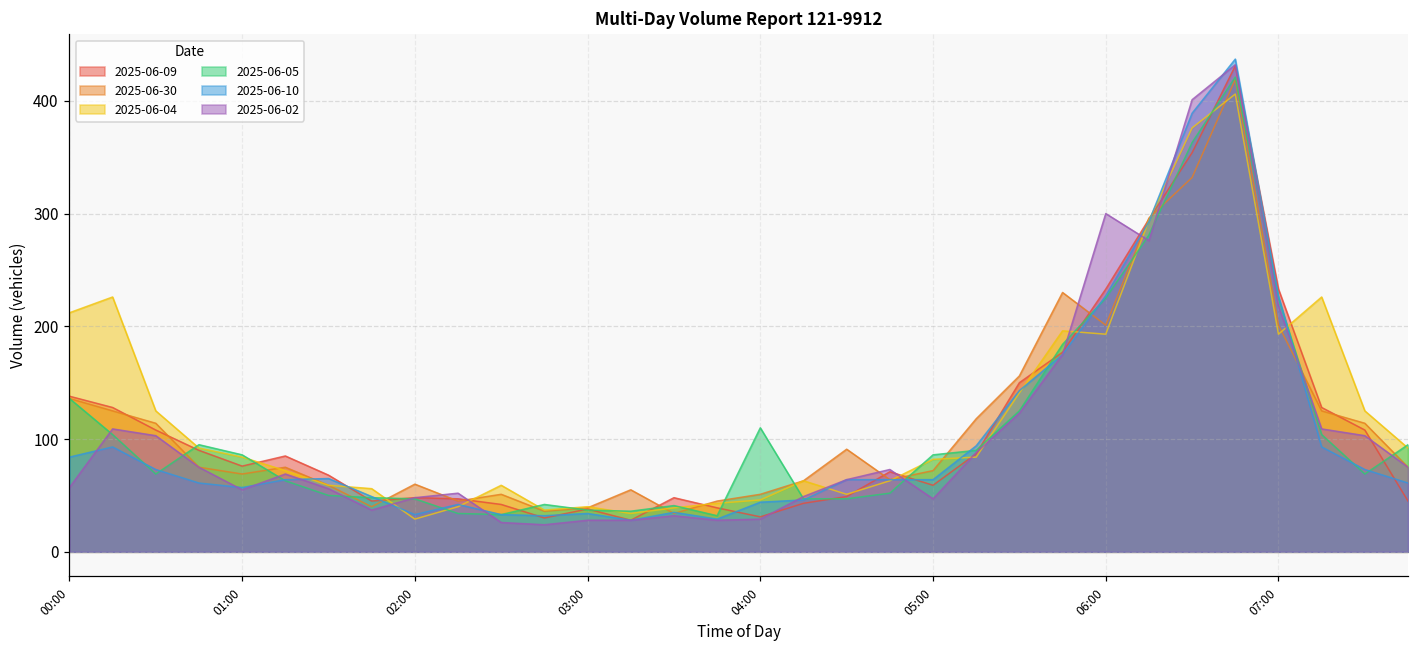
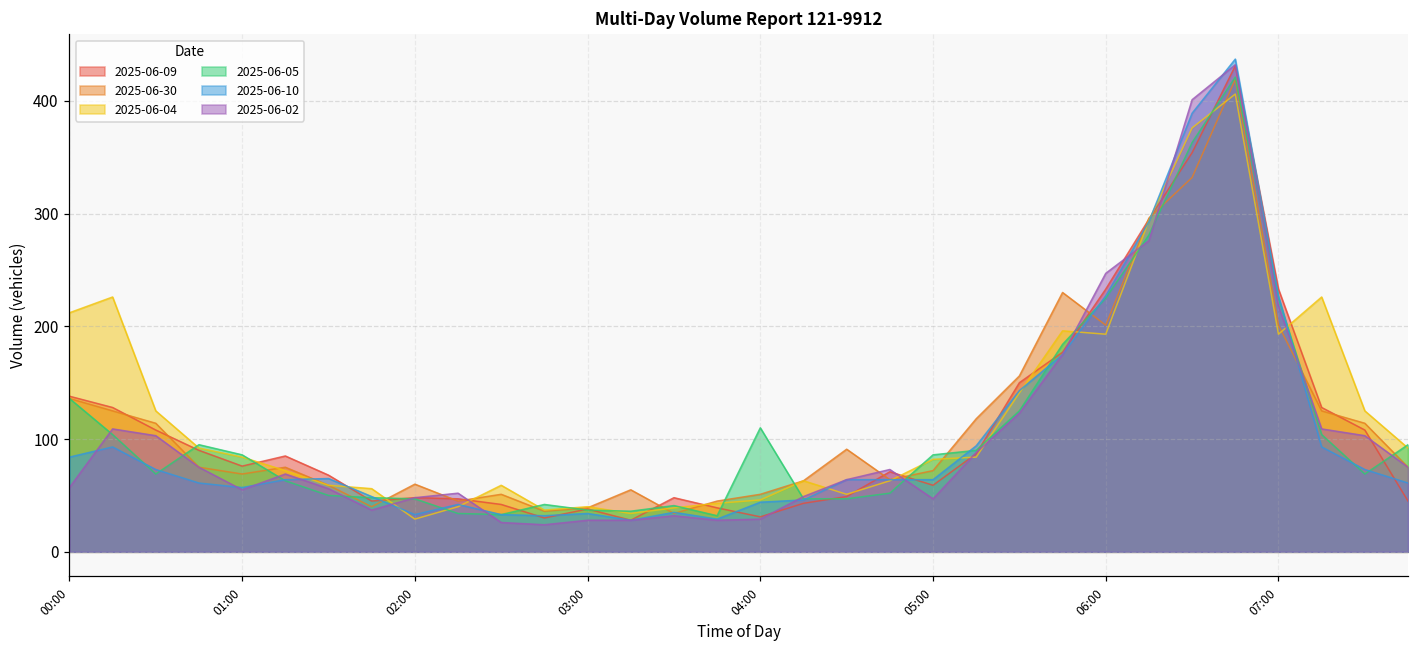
2025-06-02, 06:00: 300 -> 247
